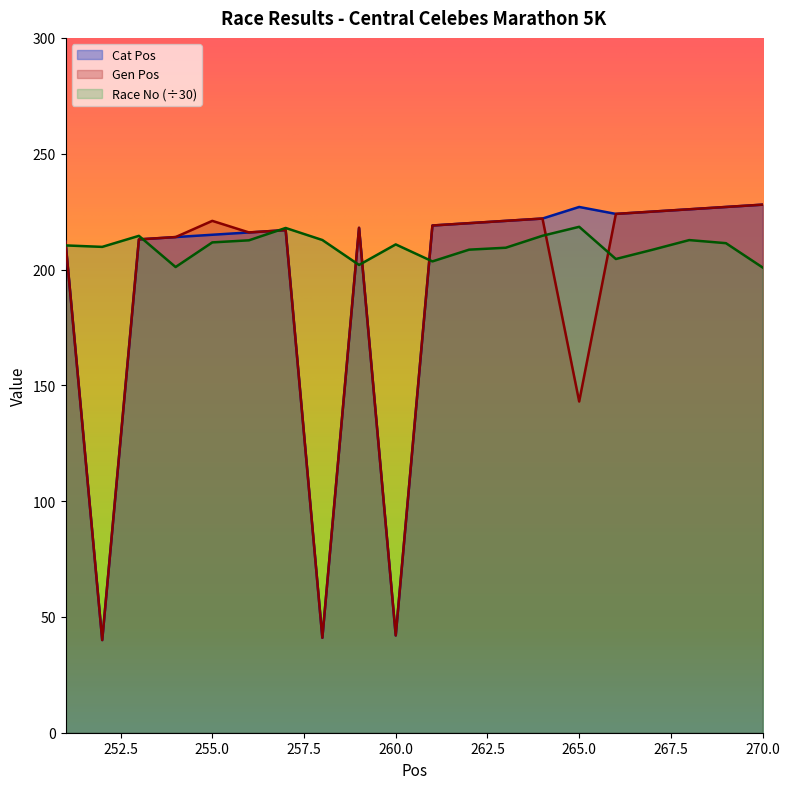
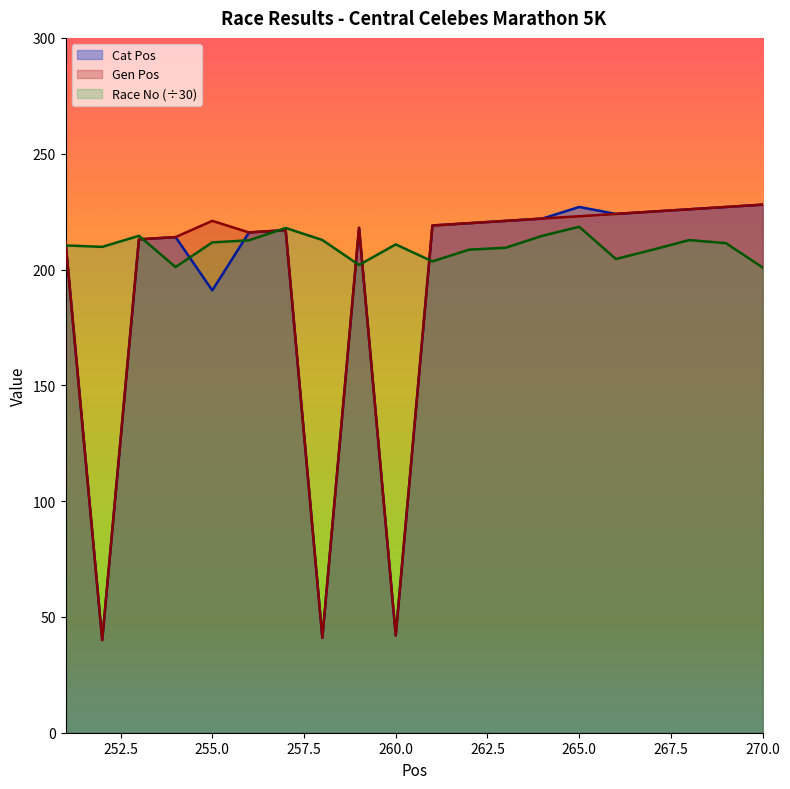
Cat Pos, 255.0: 215 -> 191
Gen Pos, 265.0: 143 -> 223
